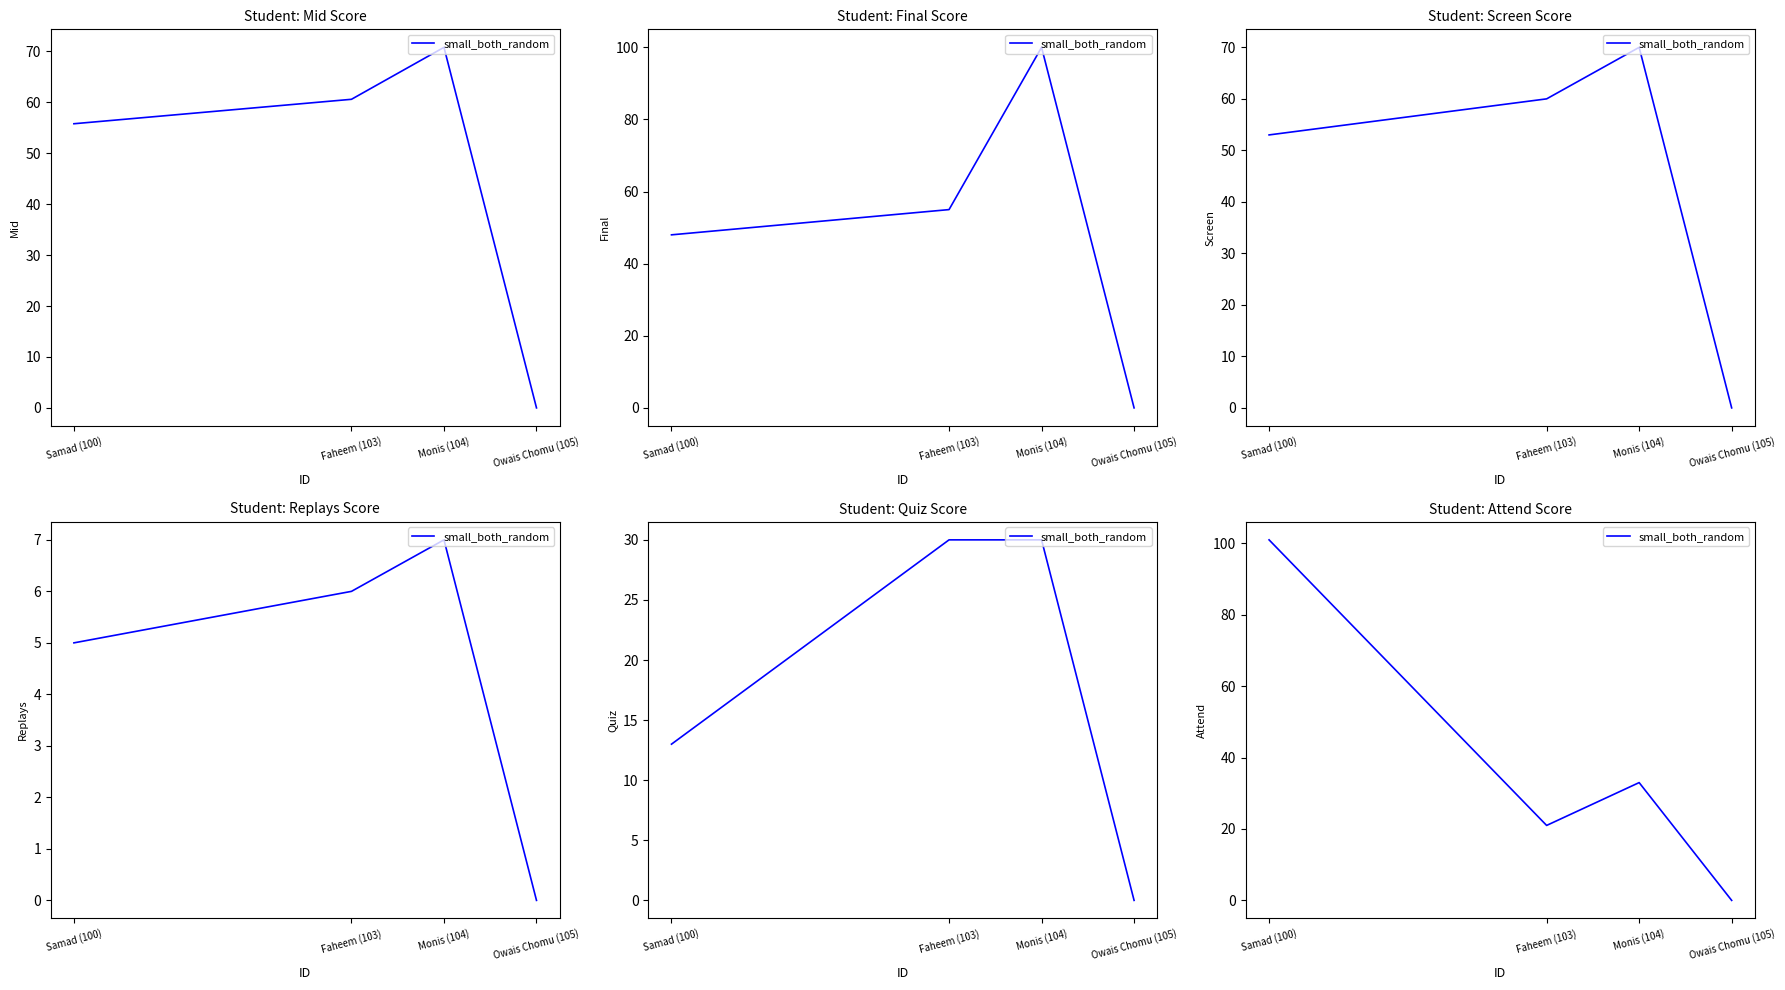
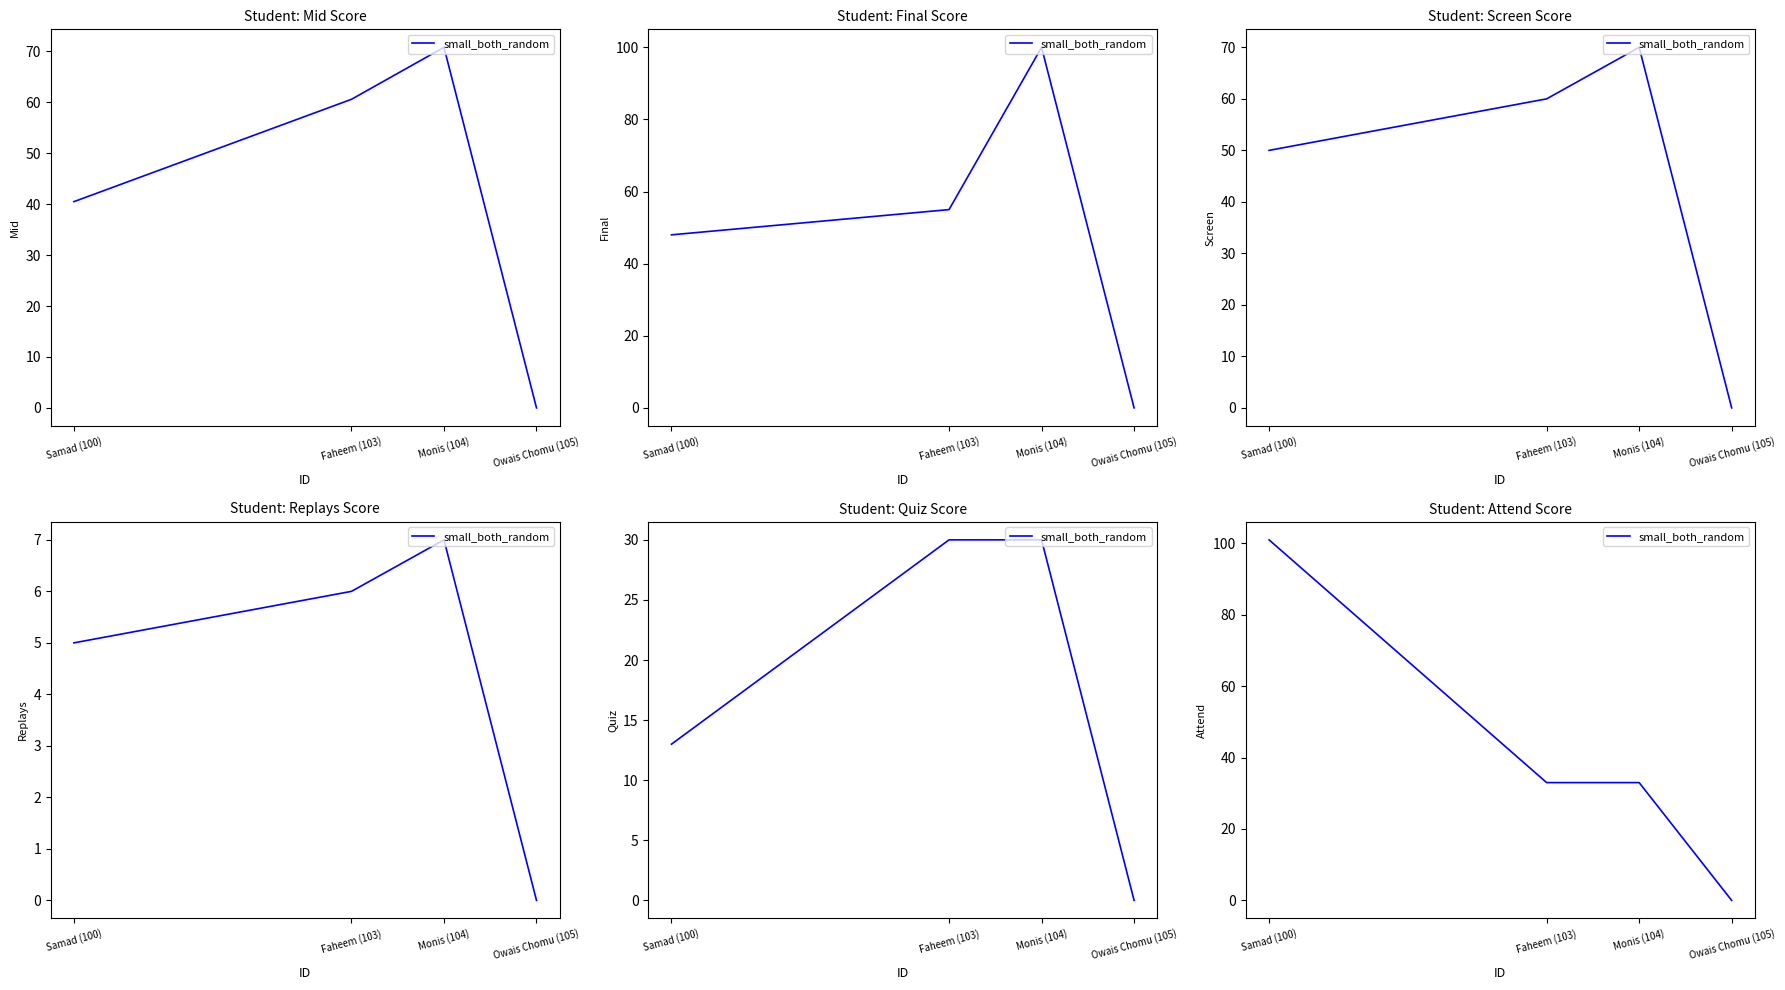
Student: Mid Score, Samad (100): 56 -> 41
Student: Screen Score, Samad (100): 53 -> 50
Student: Attend Score, Faheem (103): 21 -> 33
